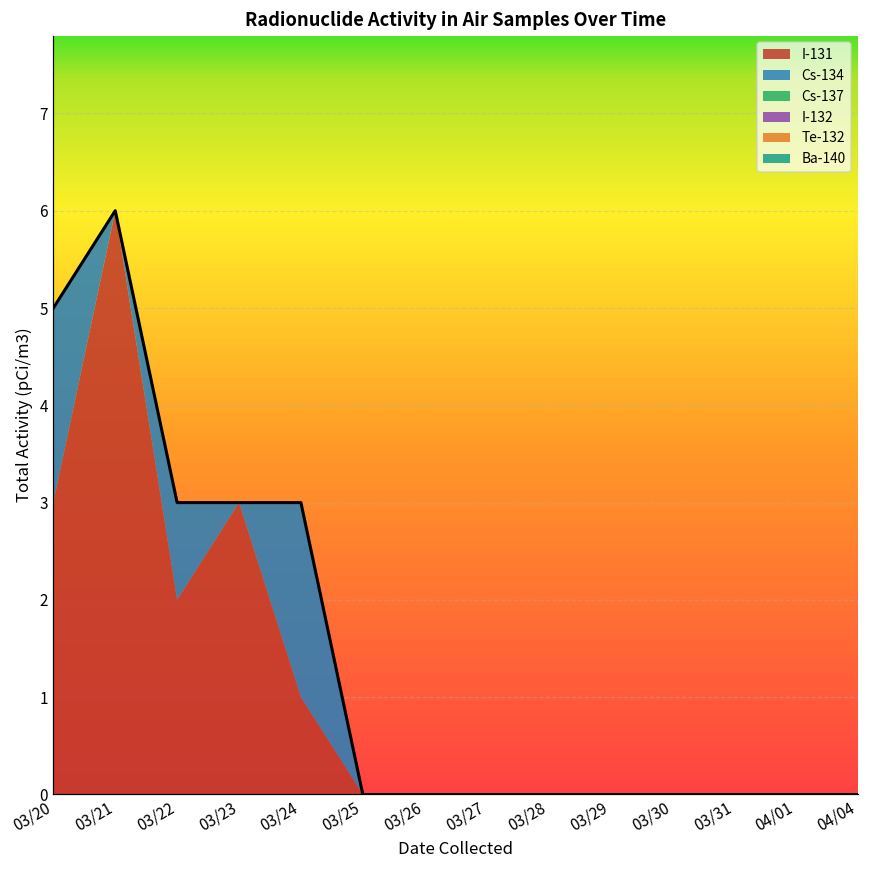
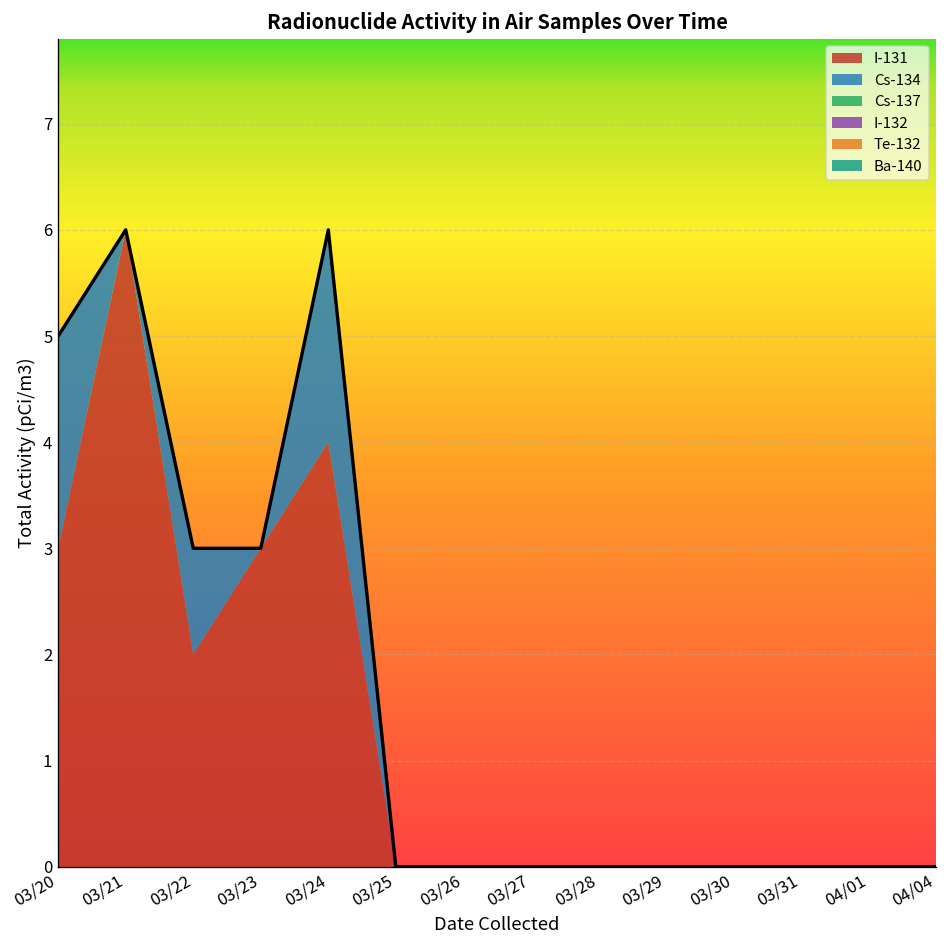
I-131, 03/24: 1 -> 4
